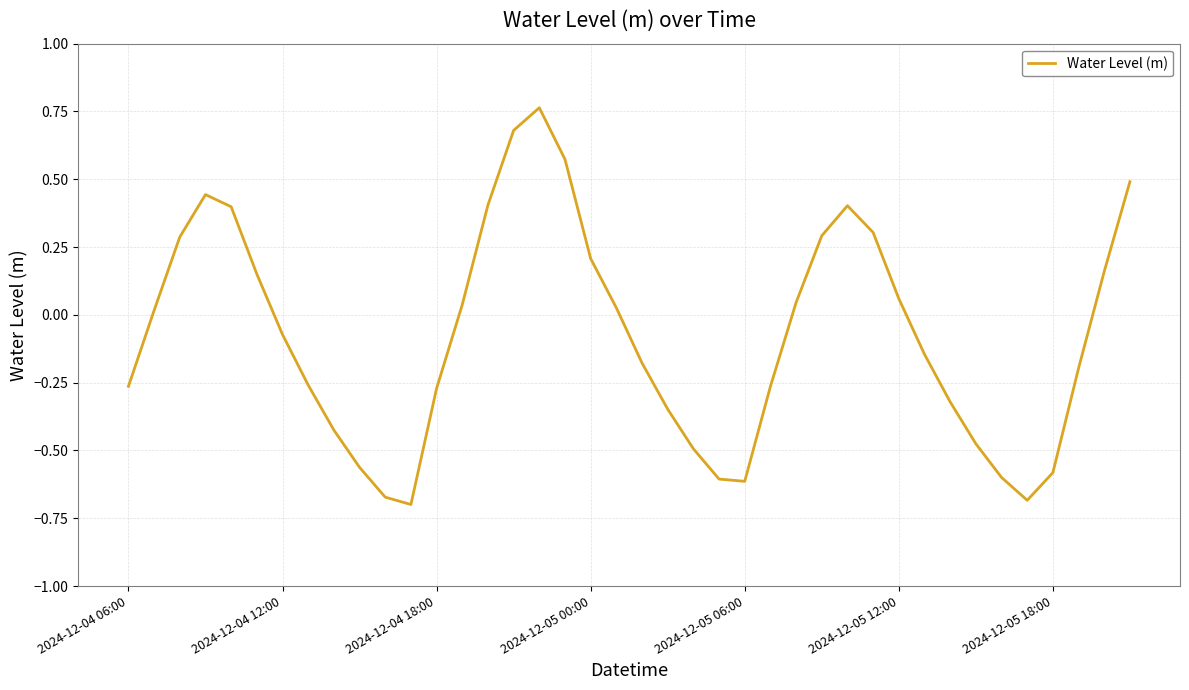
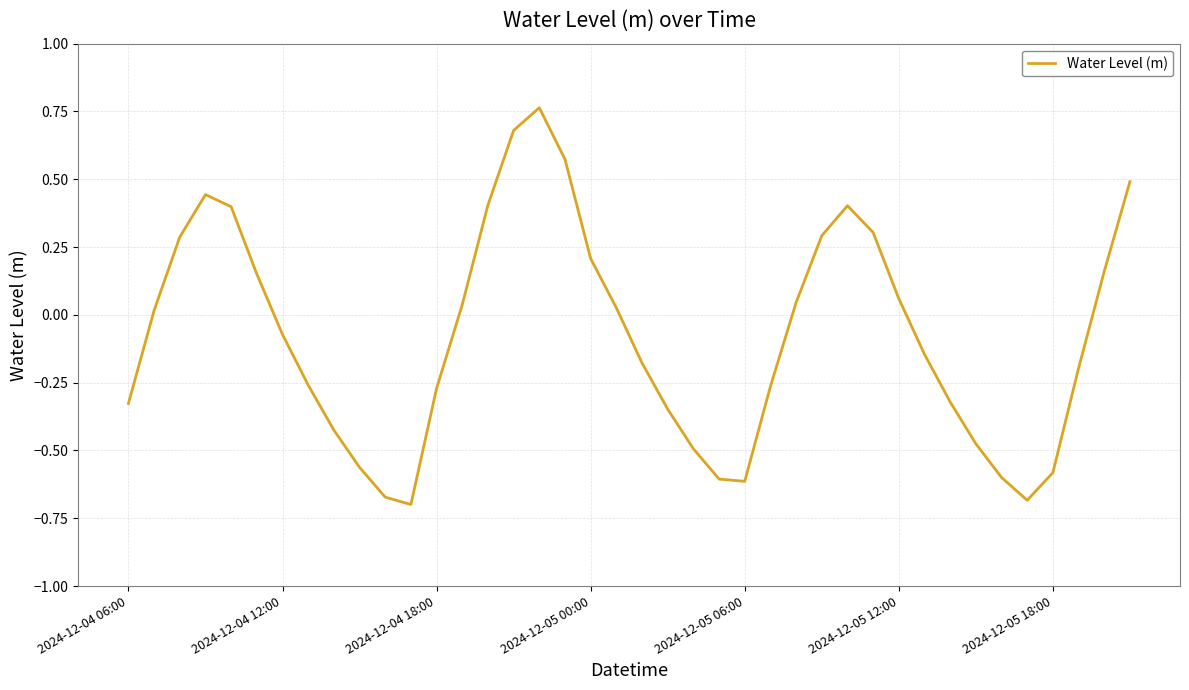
2024-12-04 06:00: -0.26 -> -0.33
